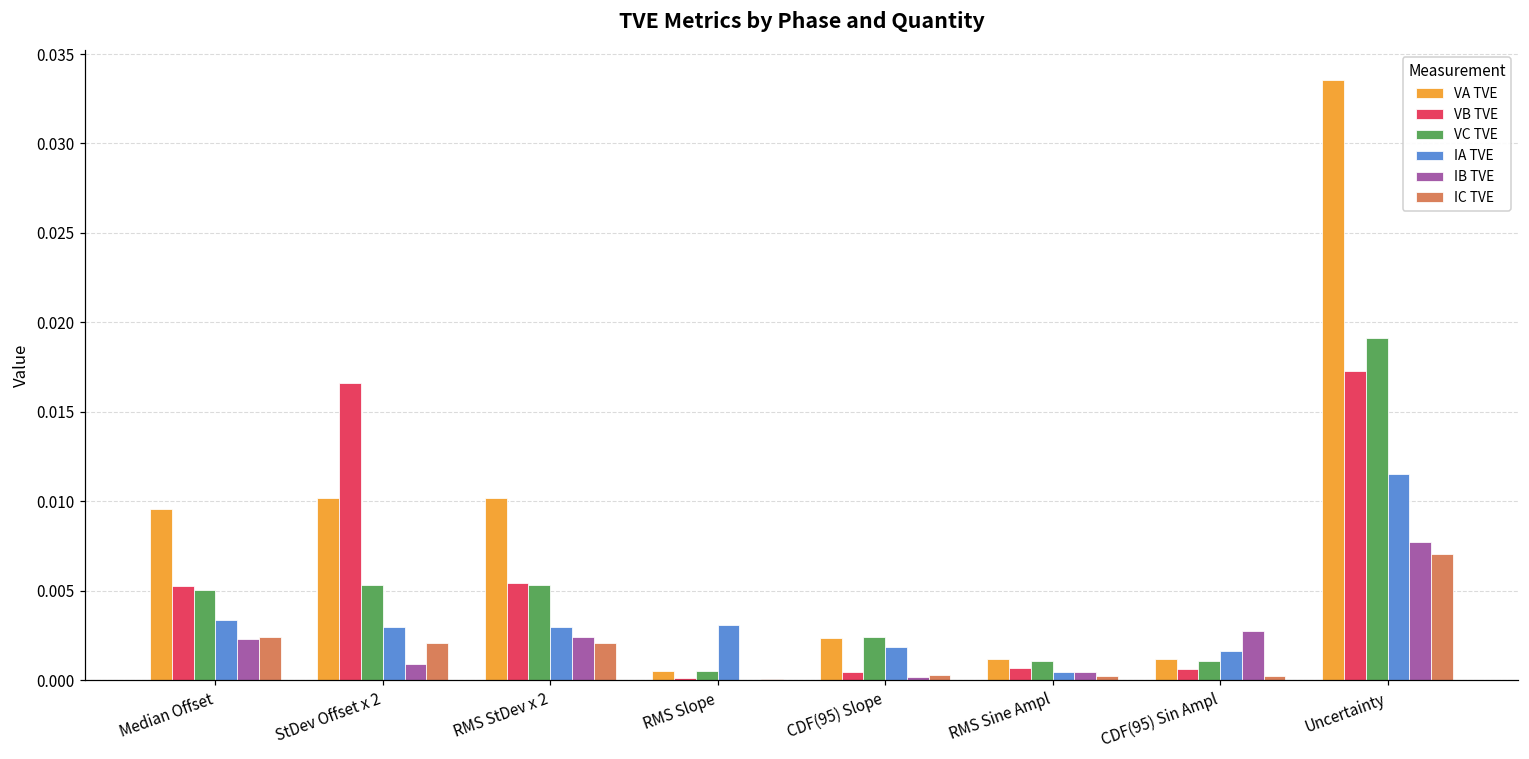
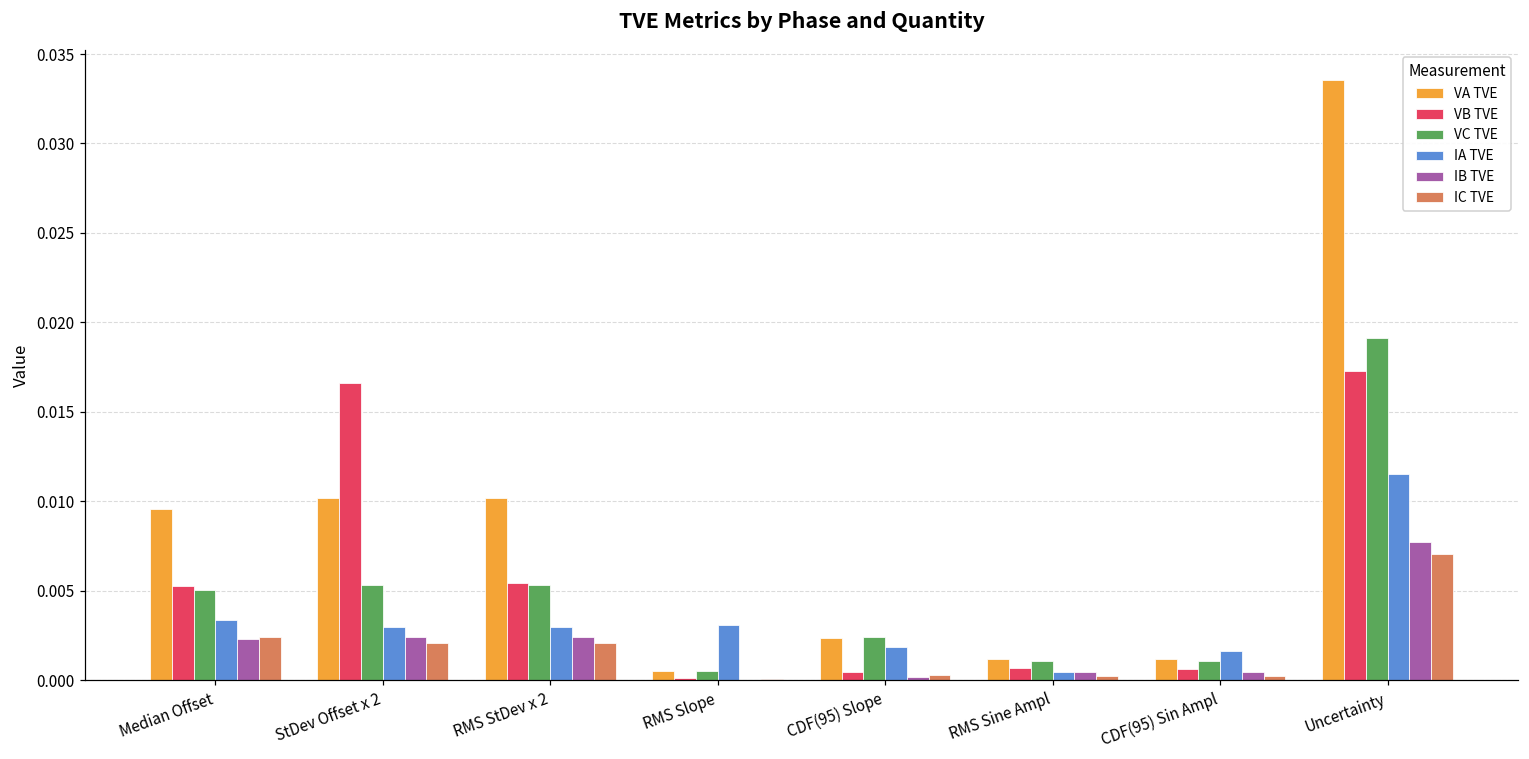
IB TVE, StDev Offset x 2: 0.0009 -> 0.0024
IB TVE, CDF(95) Sin Ampl: 0.0027 -> 0.0004
